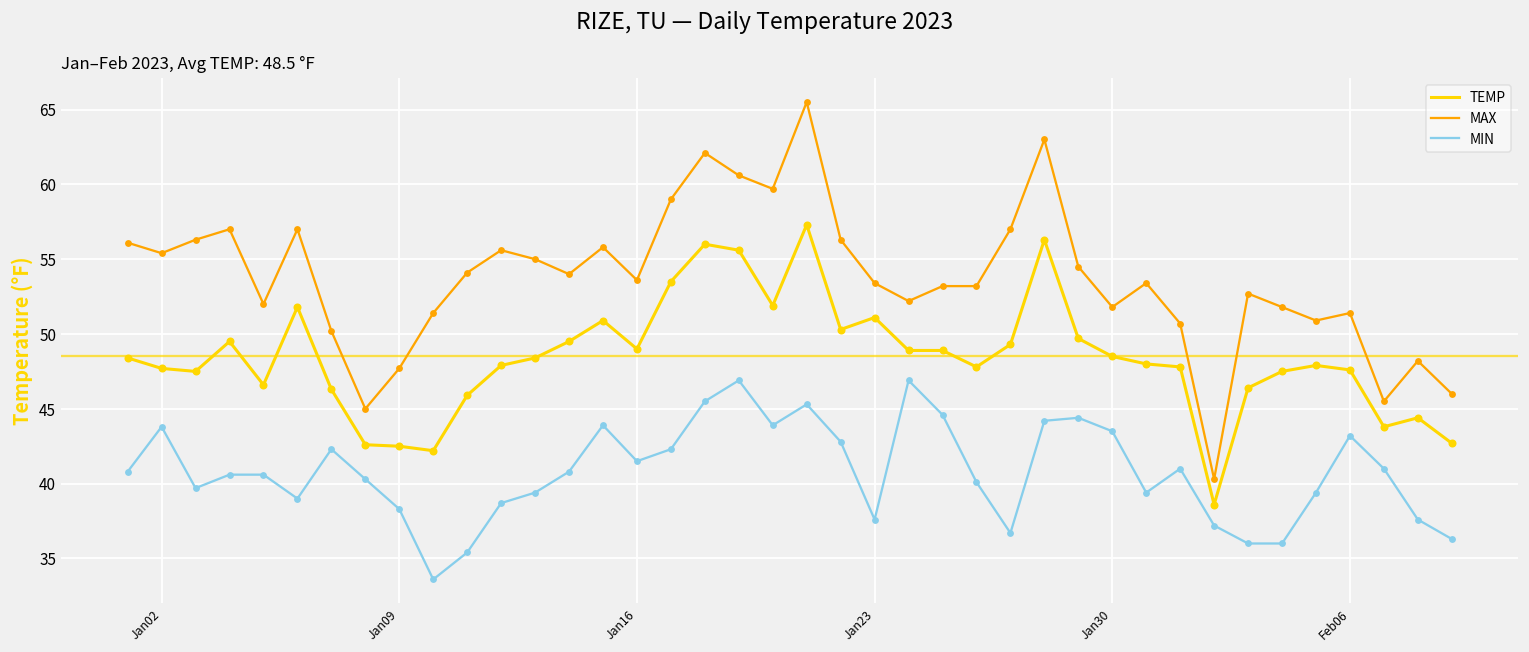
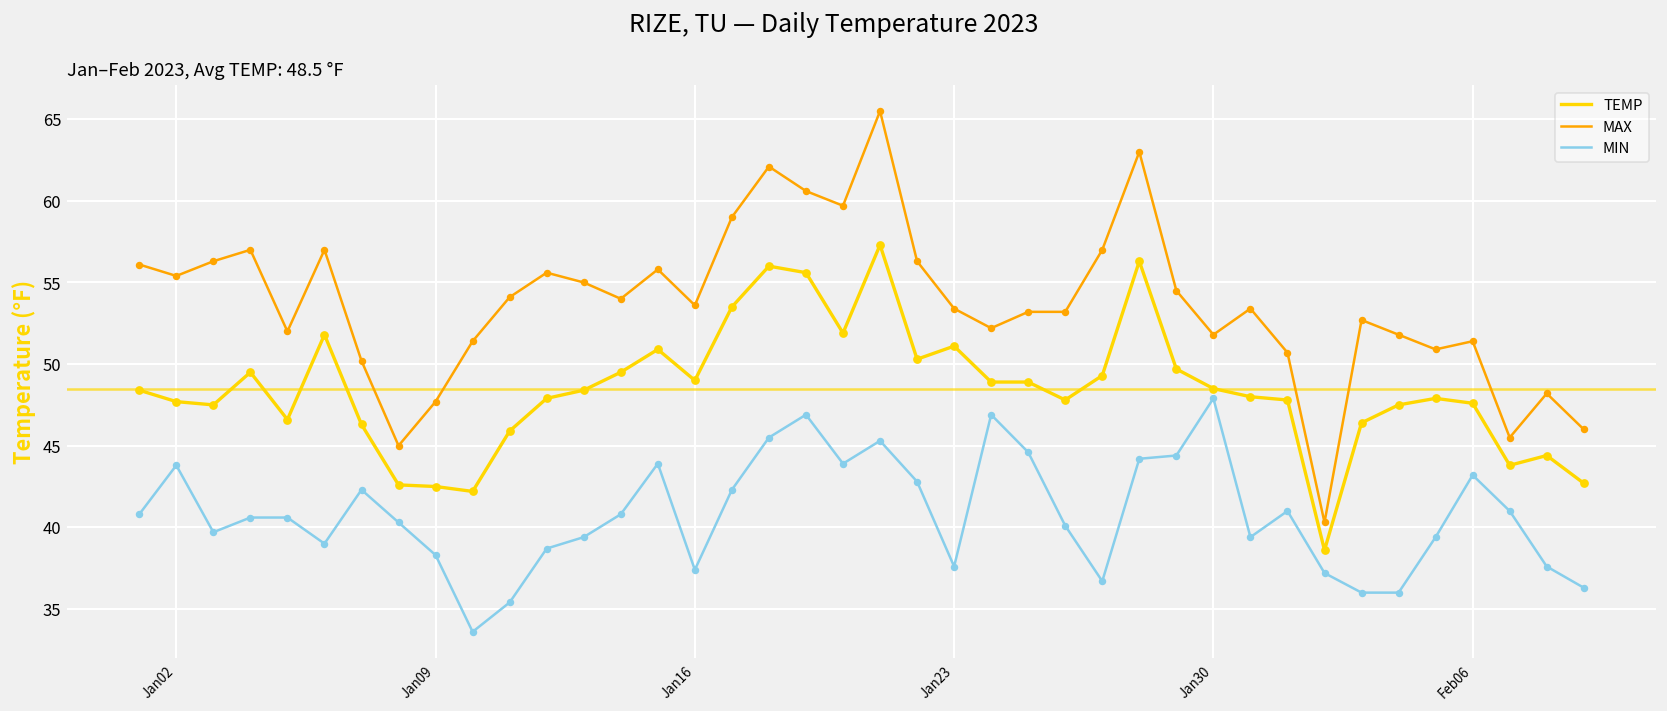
MIN, Jan16: 41.5 -> 37.4
MIN, Jan30: 43.5 -> 47.9
